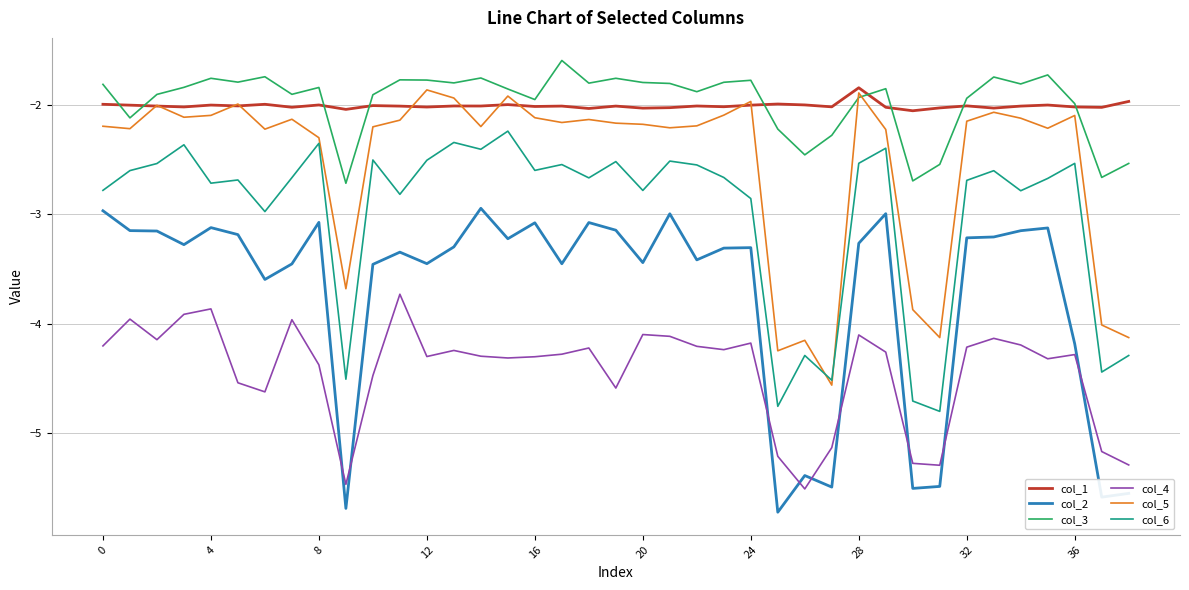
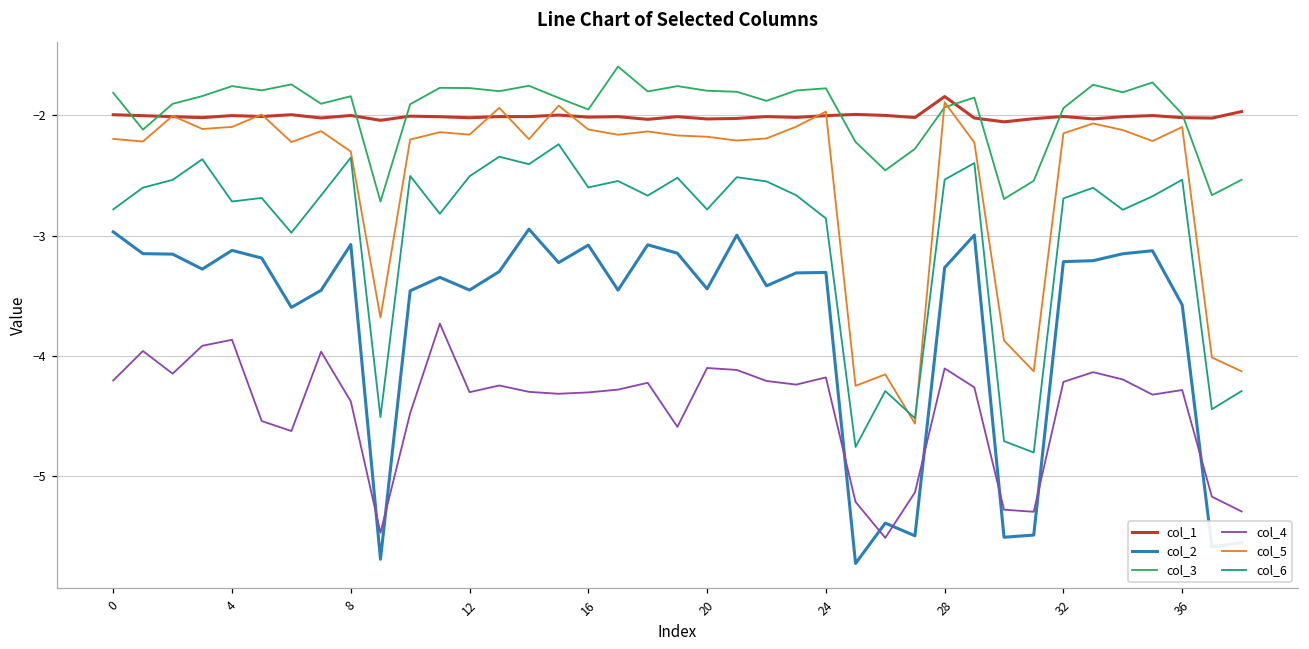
col_5, 12: -1.86 -> -2.16
col_2, 36: -4.19 -> -3.58
